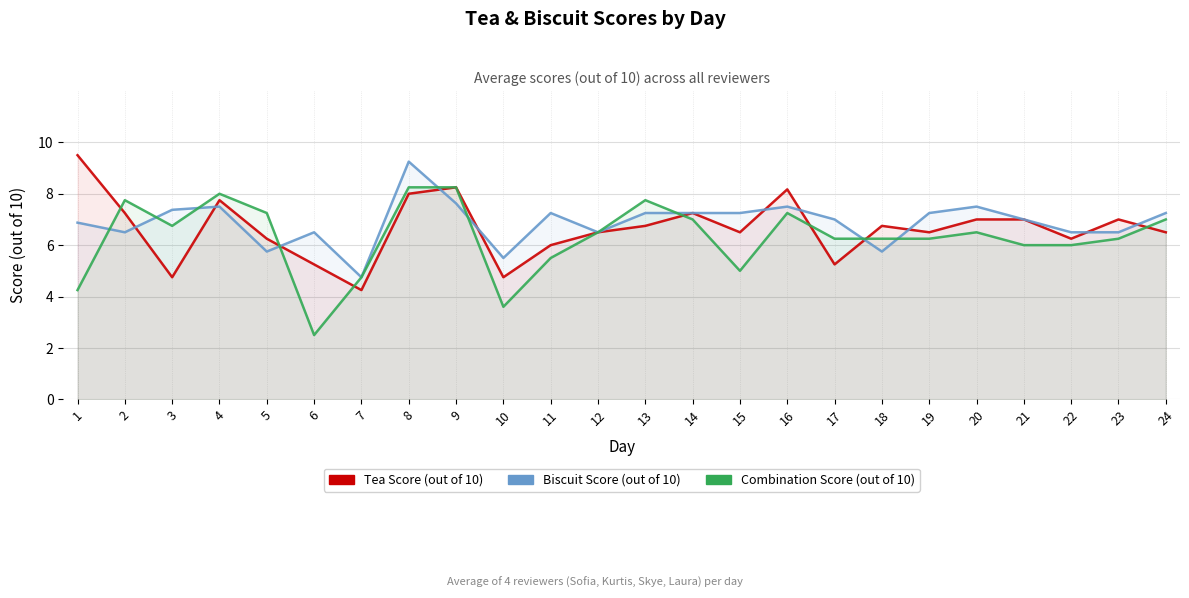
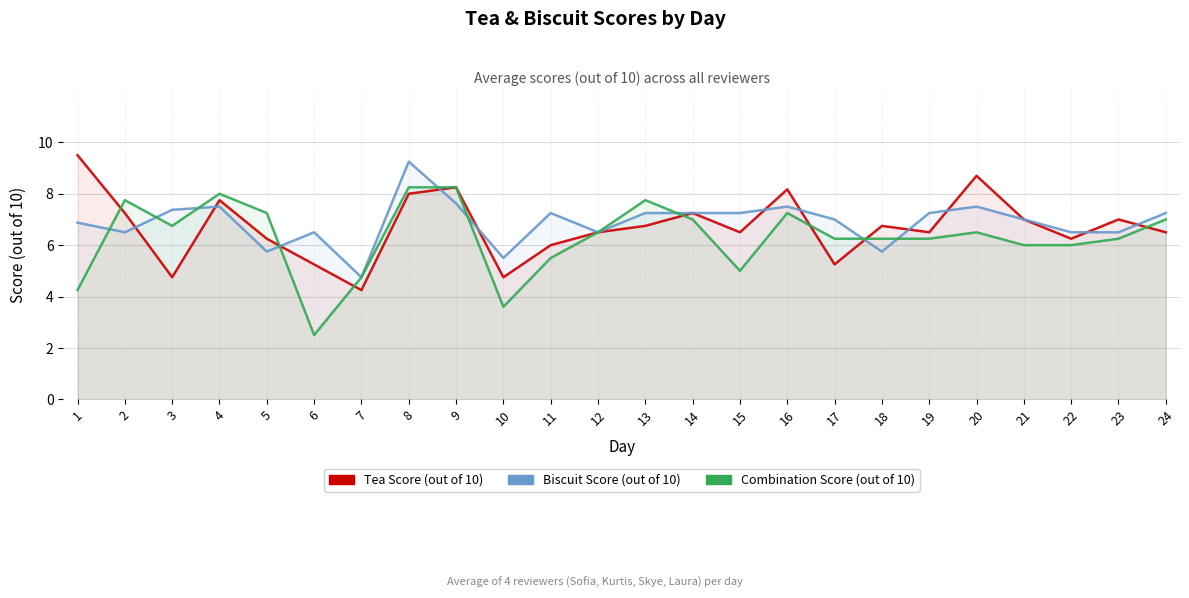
Tea Score (out of 10), 20: 7.0 -> 8.7
